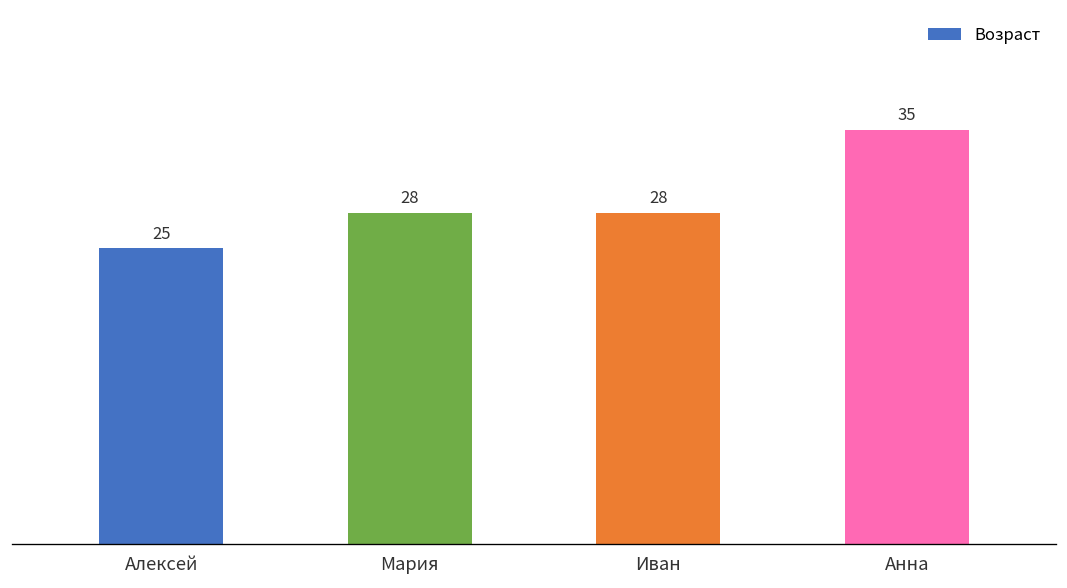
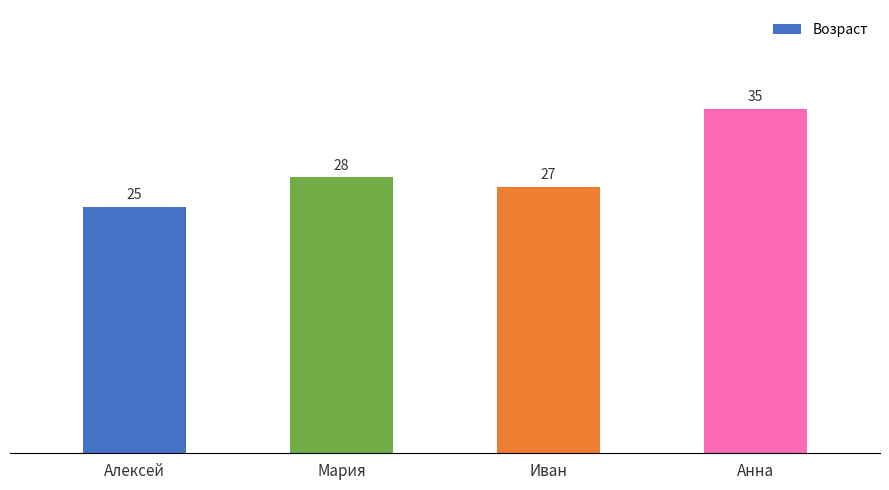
Иван: 28 -> 27
